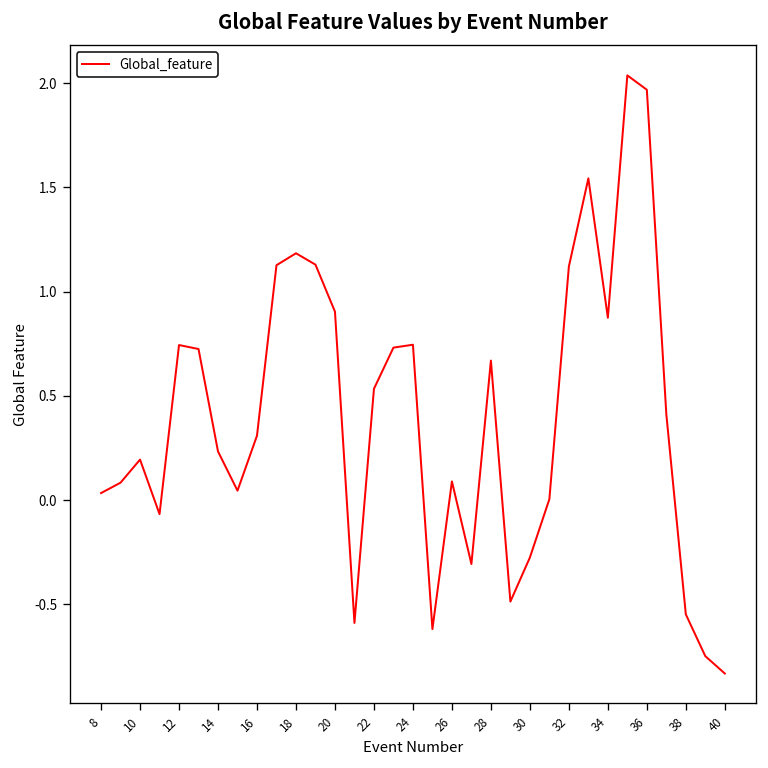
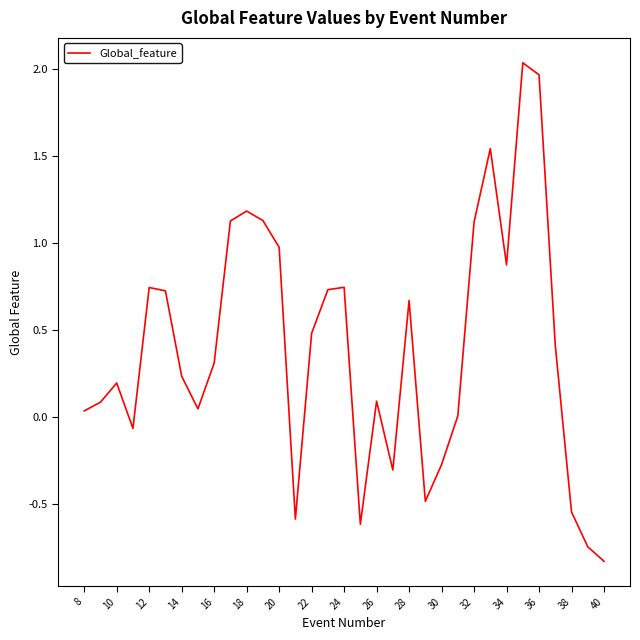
20: 0.90 -> 0.97
22: 0.53 -> 0.48
